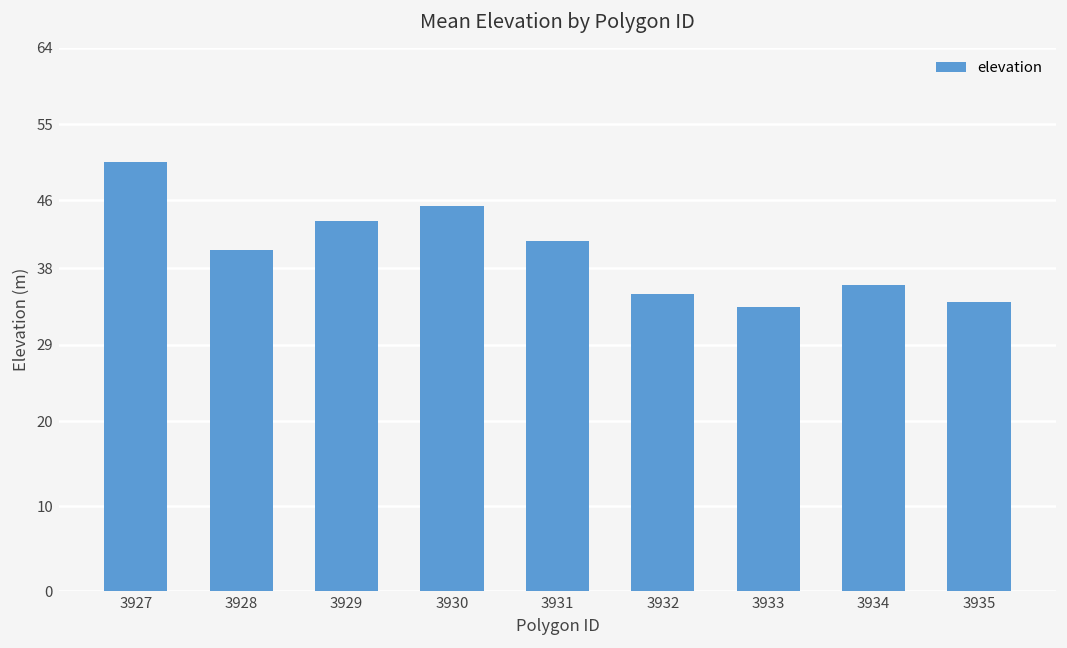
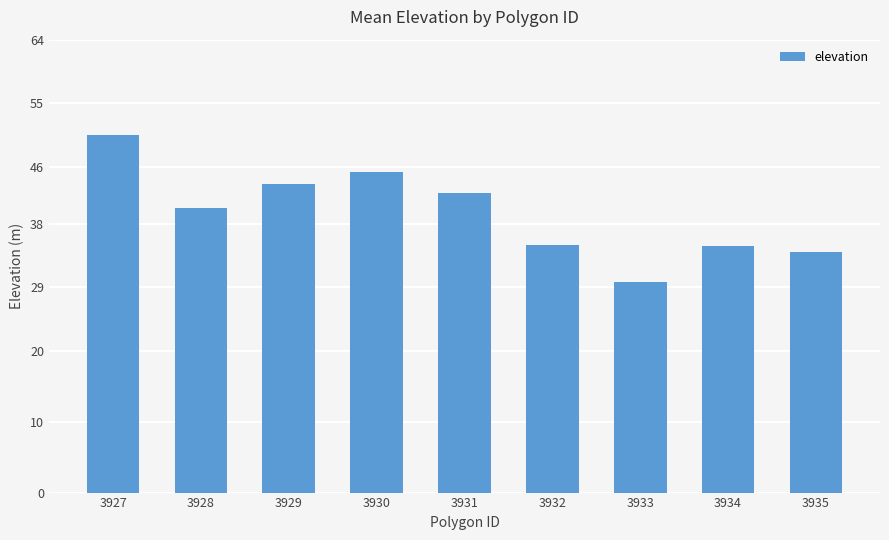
3931: 41 -> 42
3933: 33 -> 30
3934: 36 -> 35
